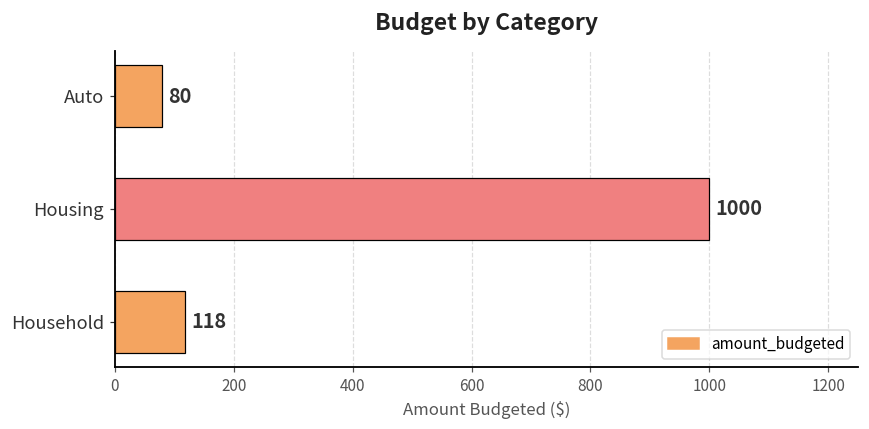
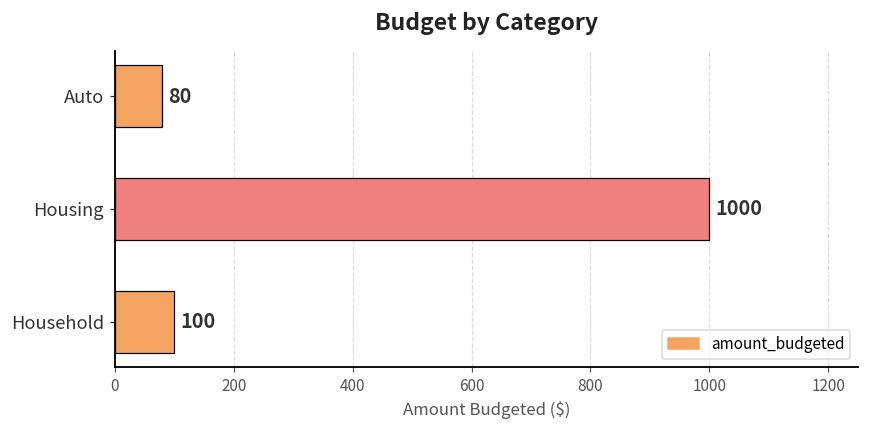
Household: 118 -> 100
